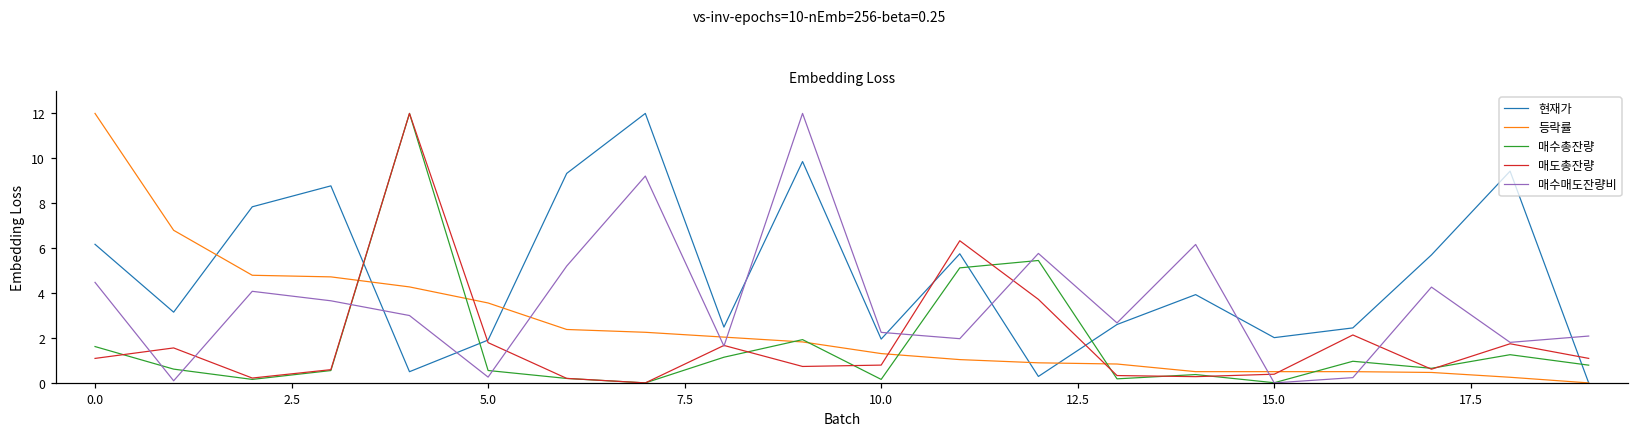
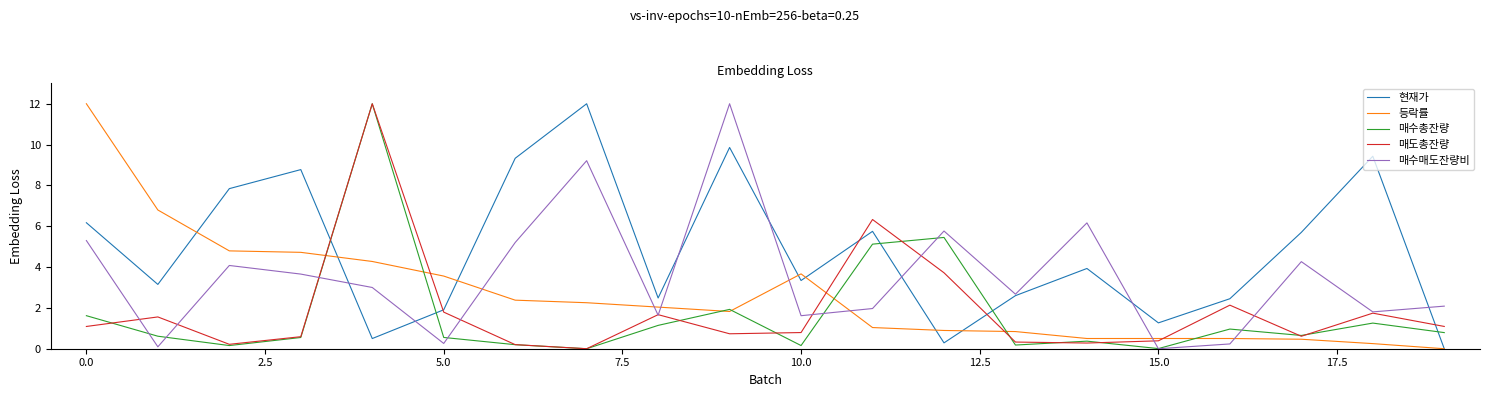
매수매도잔량비, 0.0: 4.5 -> 5.3
현재가, 10.0: 2.0 -> 3.3
등락률, 10.0: 1.3 -> 3.7
매수매도잔량비, 10.0: 2.3 -> 1.6
현재가, 15.0: 2.0 -> 1.3
